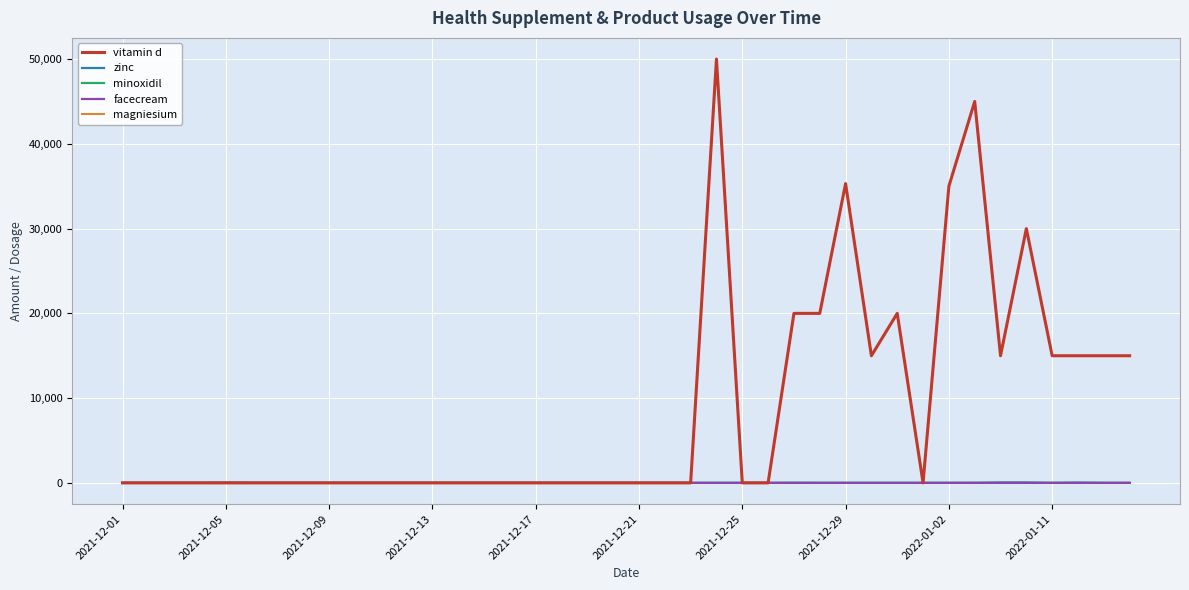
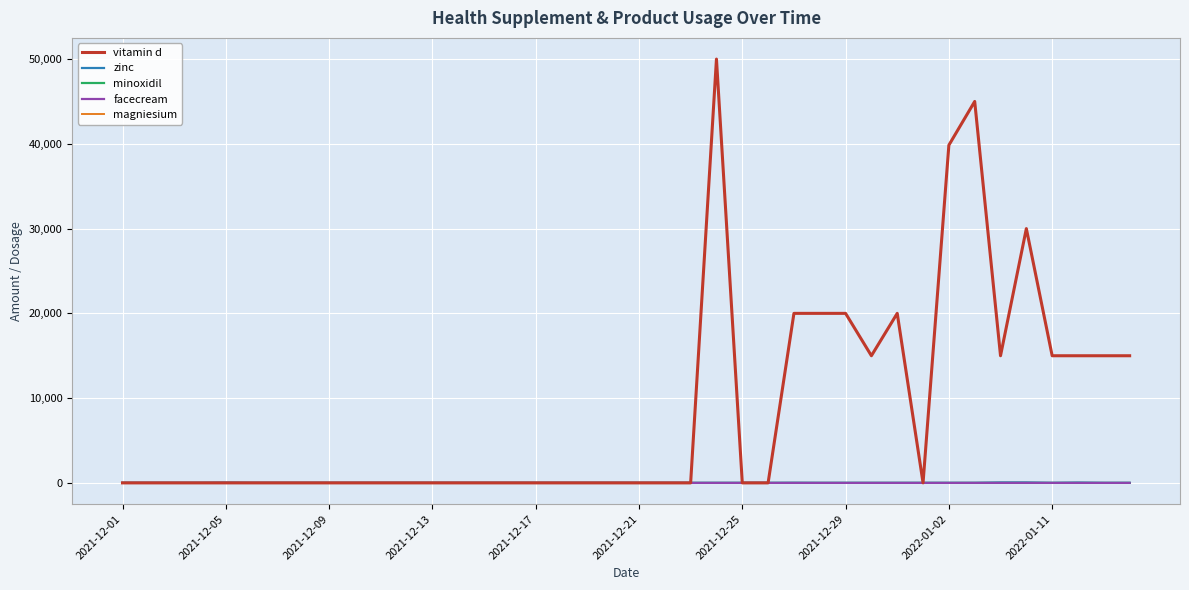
vitamin d, 2021-12-29: 35,000 -> 20,000
vitamin d, 2022-01-02: 35,000 -> 40,000
